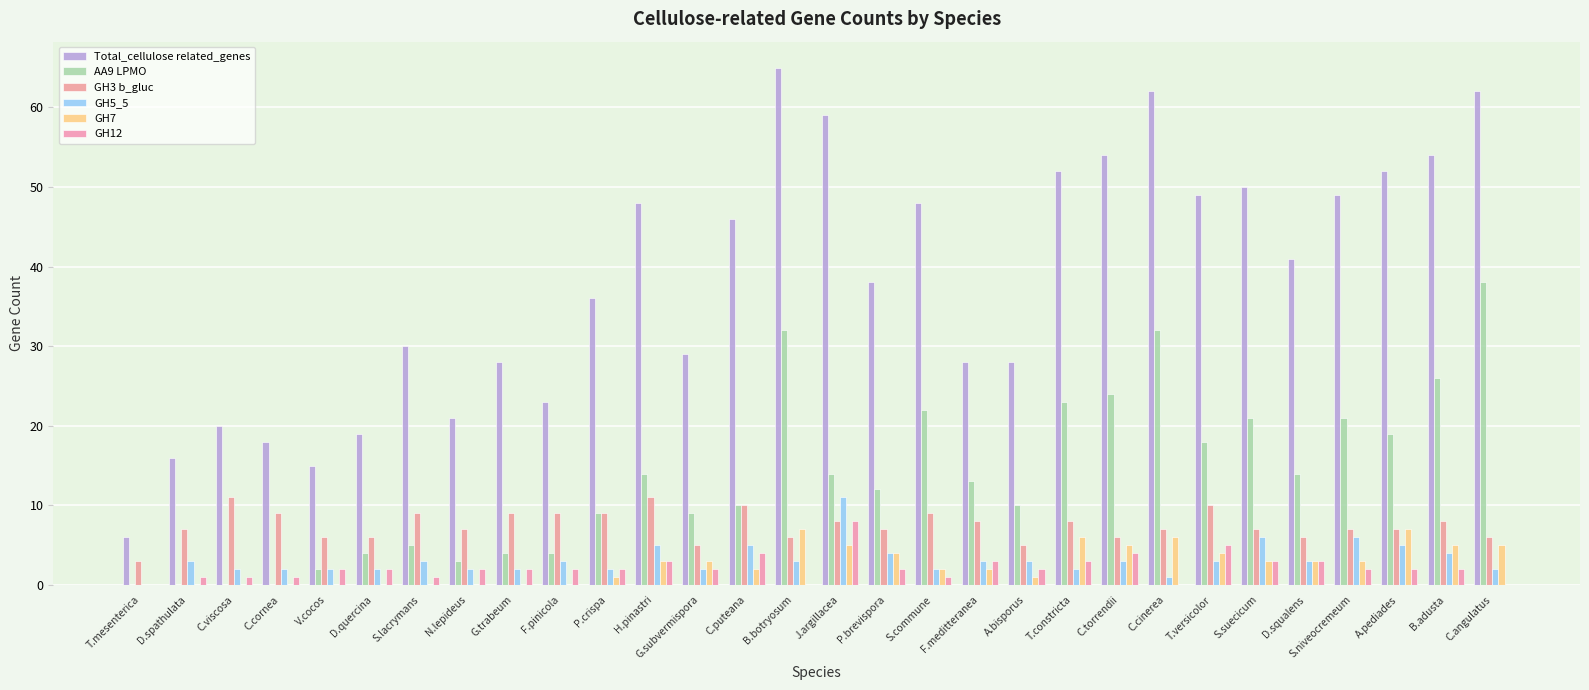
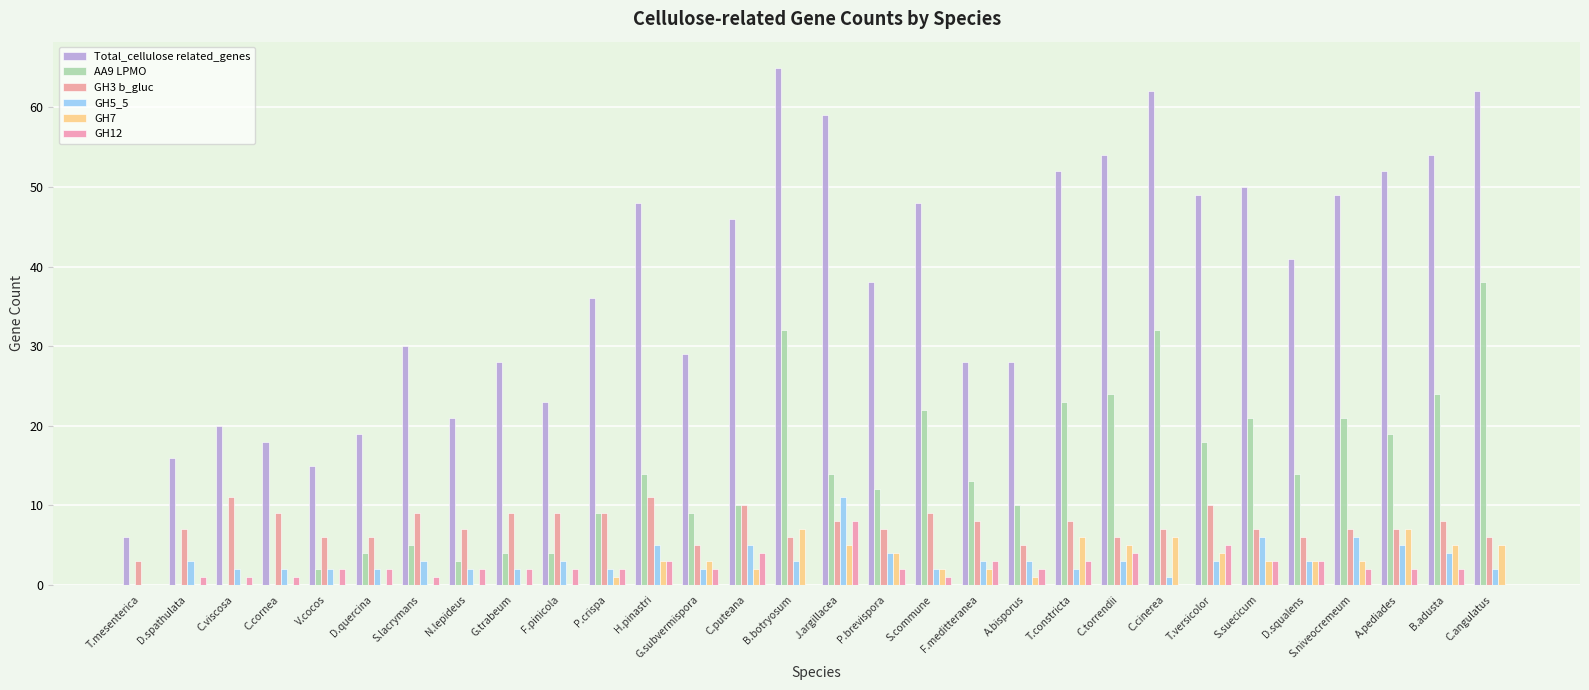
AA9 LPMO, B.adusta: 26 -> 24
